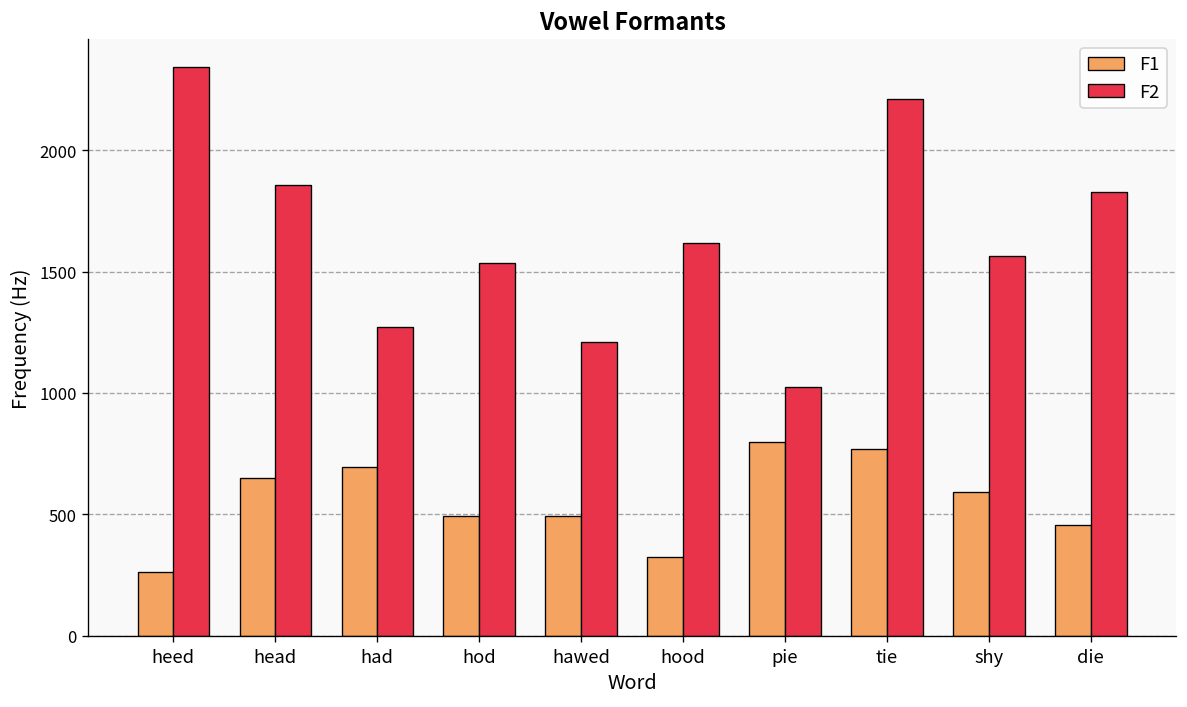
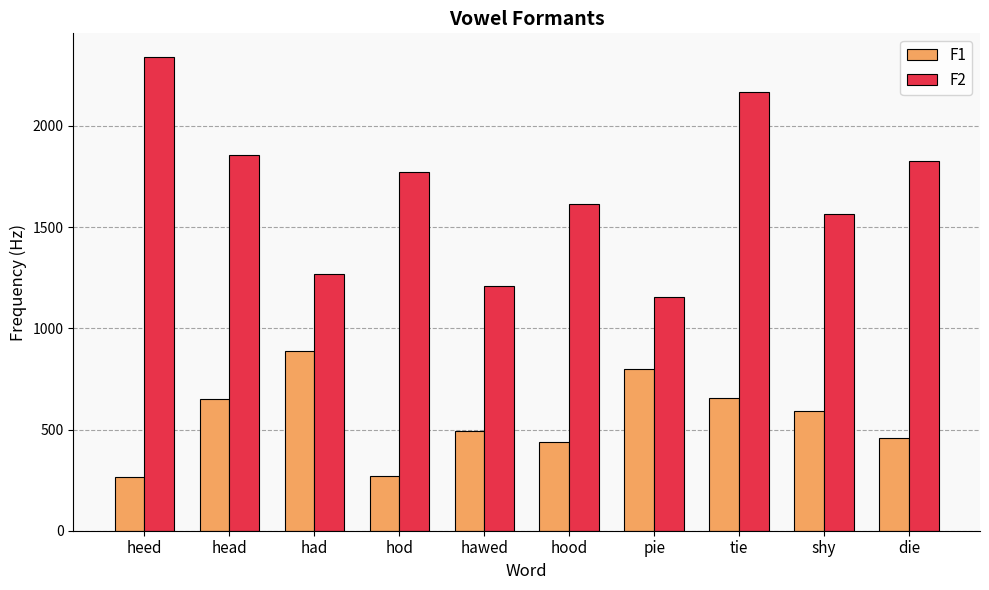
F1, had: 700 -> 890
F1, hod: 490 -> 270
F2, hod: 1540 -> 1770
F1, hood: 320 -> 440
F2, pie: 1030 -> 1160
F1, tie: 770 -> 660
F2, tie: 2210 -> 2170
